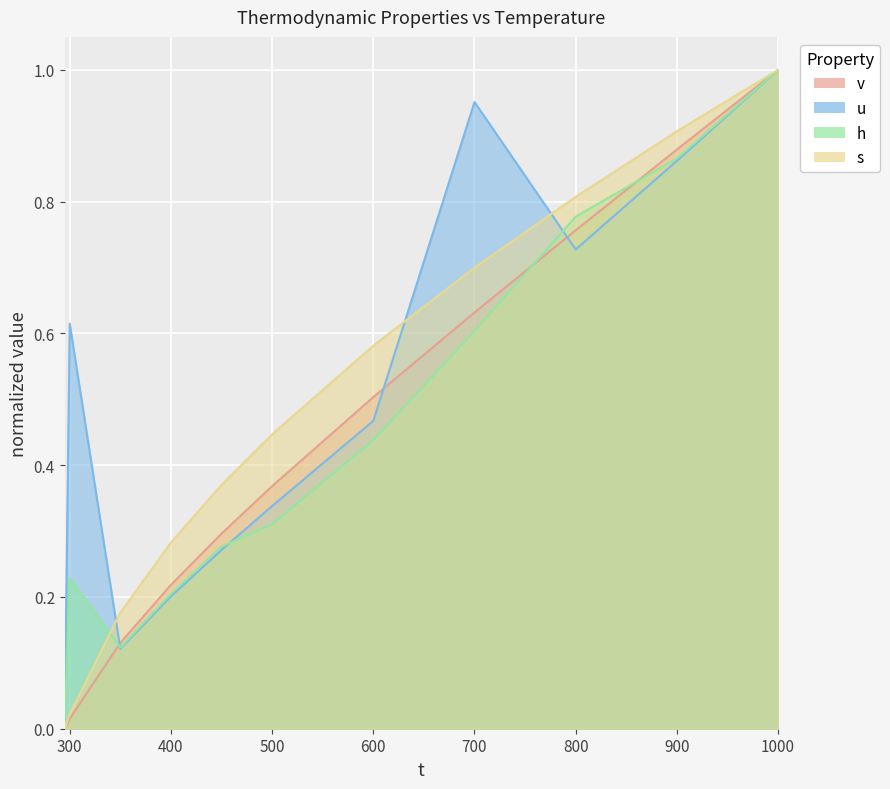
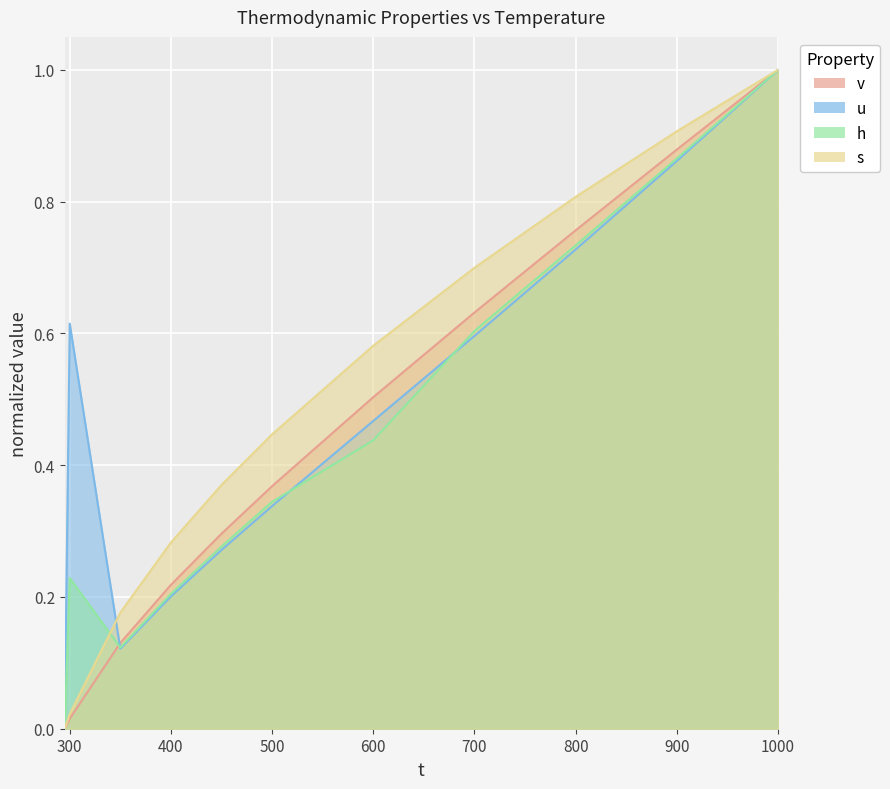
h, 500: 0.31 -> 0.34
u, 700: 0.95 -> 0.60
h, 800: 0.78 -> 0.73
